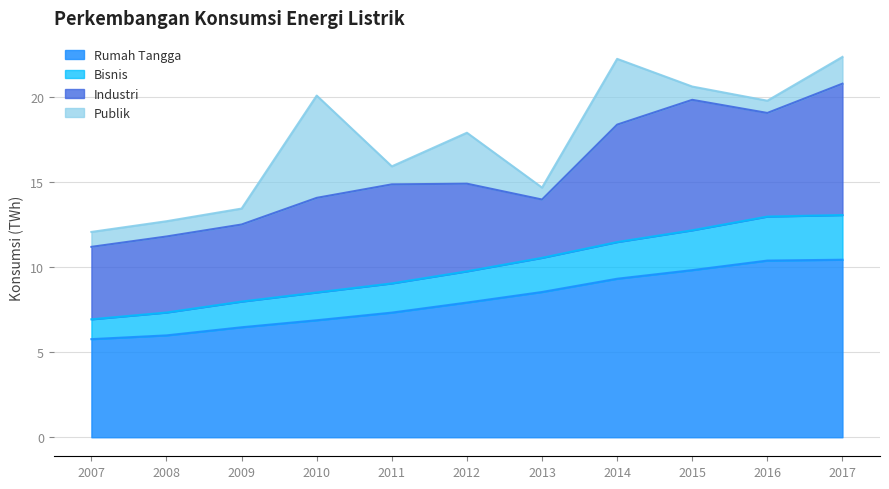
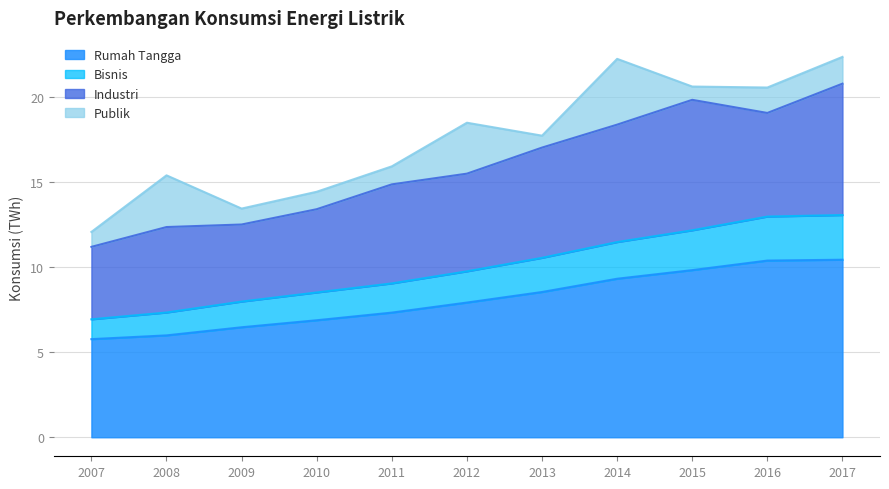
Industri, 2008: 4.5 -> 5.0
Publik, 2008: 0.9 -> 3.0
Industri, 2010: 5.6 -> 4.9
Publik, 2010: 6.0 -> 1.0
Industri, 2012: 5.1 -> 5.7
Industri, 2013: 3.4 -> 6.5
Publik, 2016: 0.7 -> 1.5
